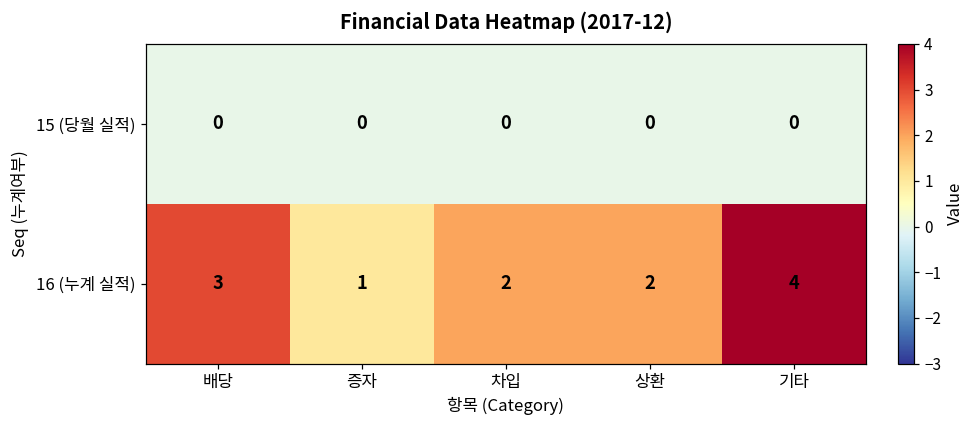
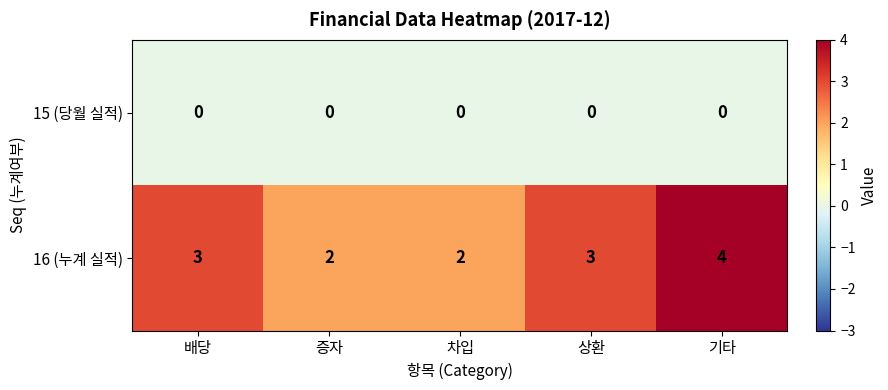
16 (누계 실적), 증자: 1 -> 2
16 (누계 실적), 상환: 2 -> 3
